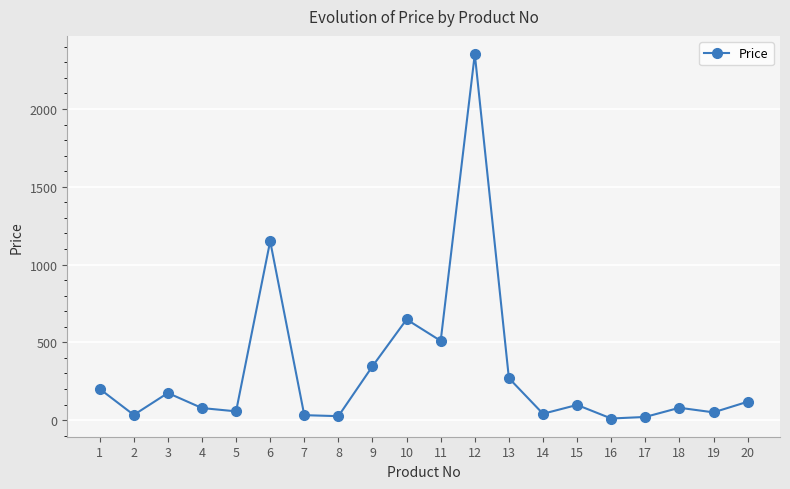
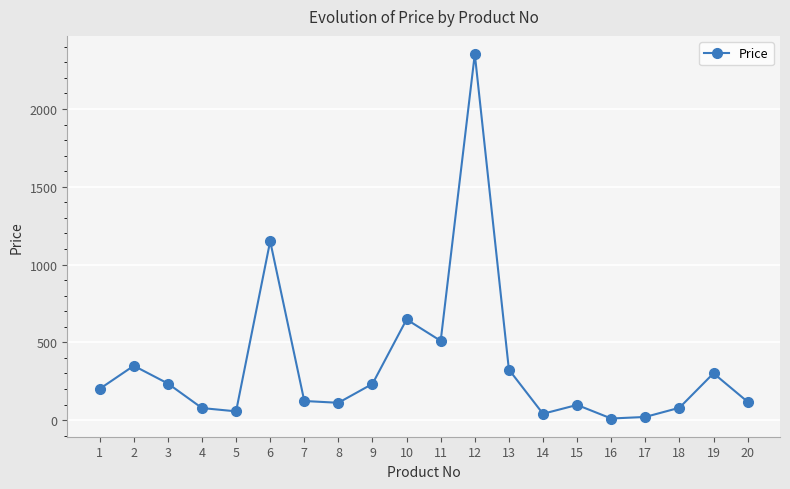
2: 30 -> 350
3: 170 -> 230
7: 30 -> 120
8: 30 -> 110
9: 350 -> 230
13: 270 -> 320
19: 50 -> 300
